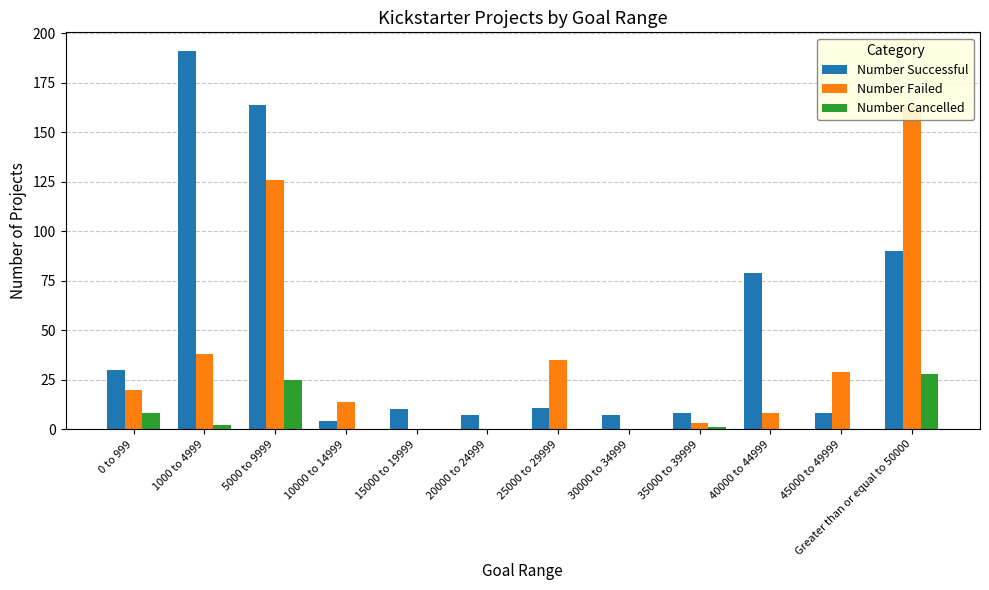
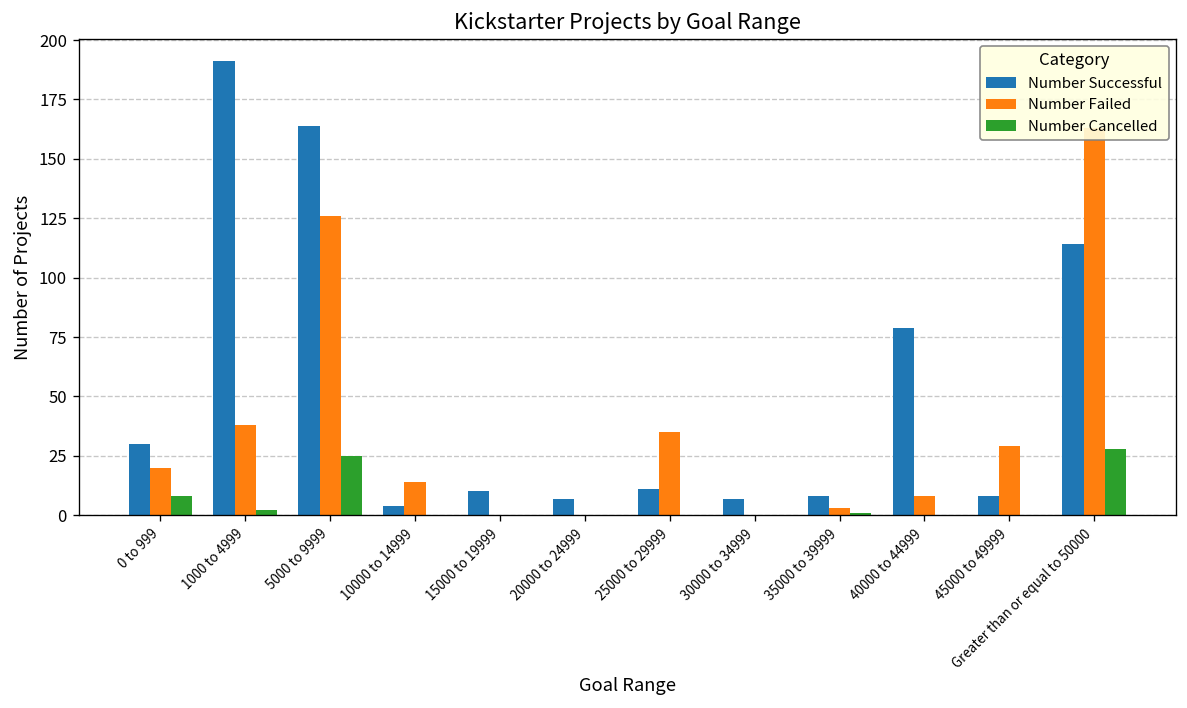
Number Successful, Greater than or equal to 50000: 90 -> 114
